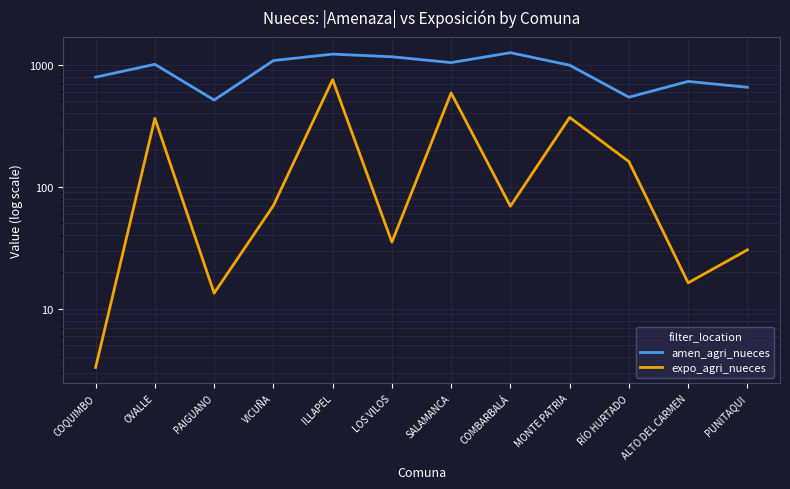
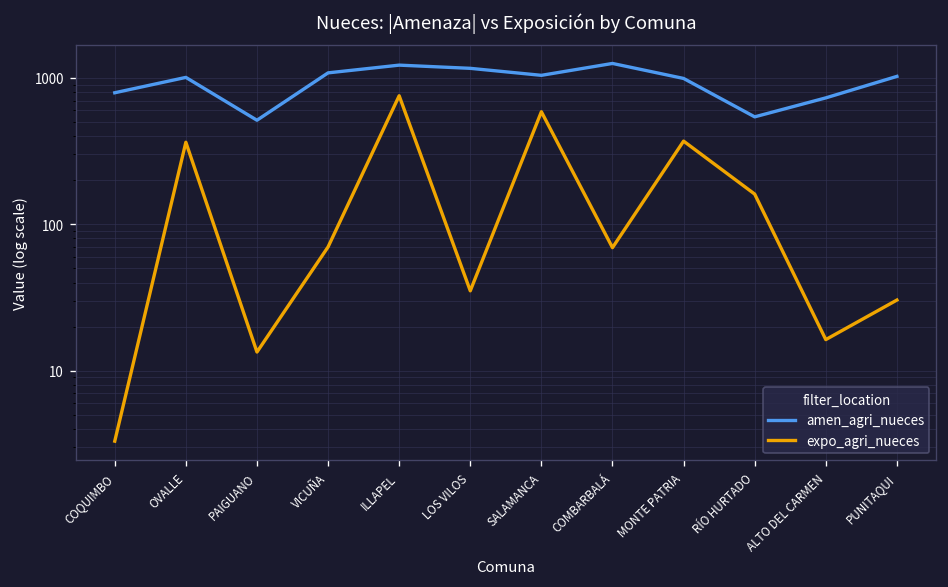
amen_agri_nueces, PUNITAQUI: 700 -> 1000
